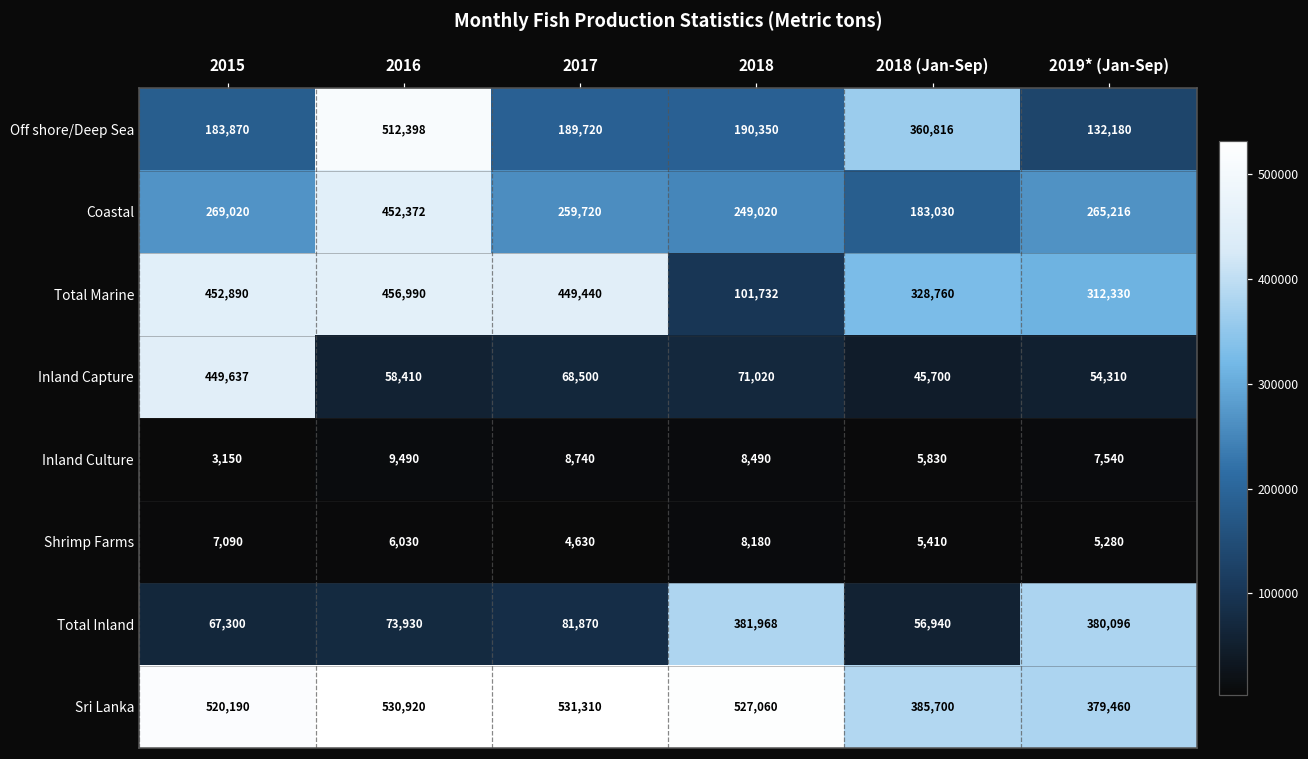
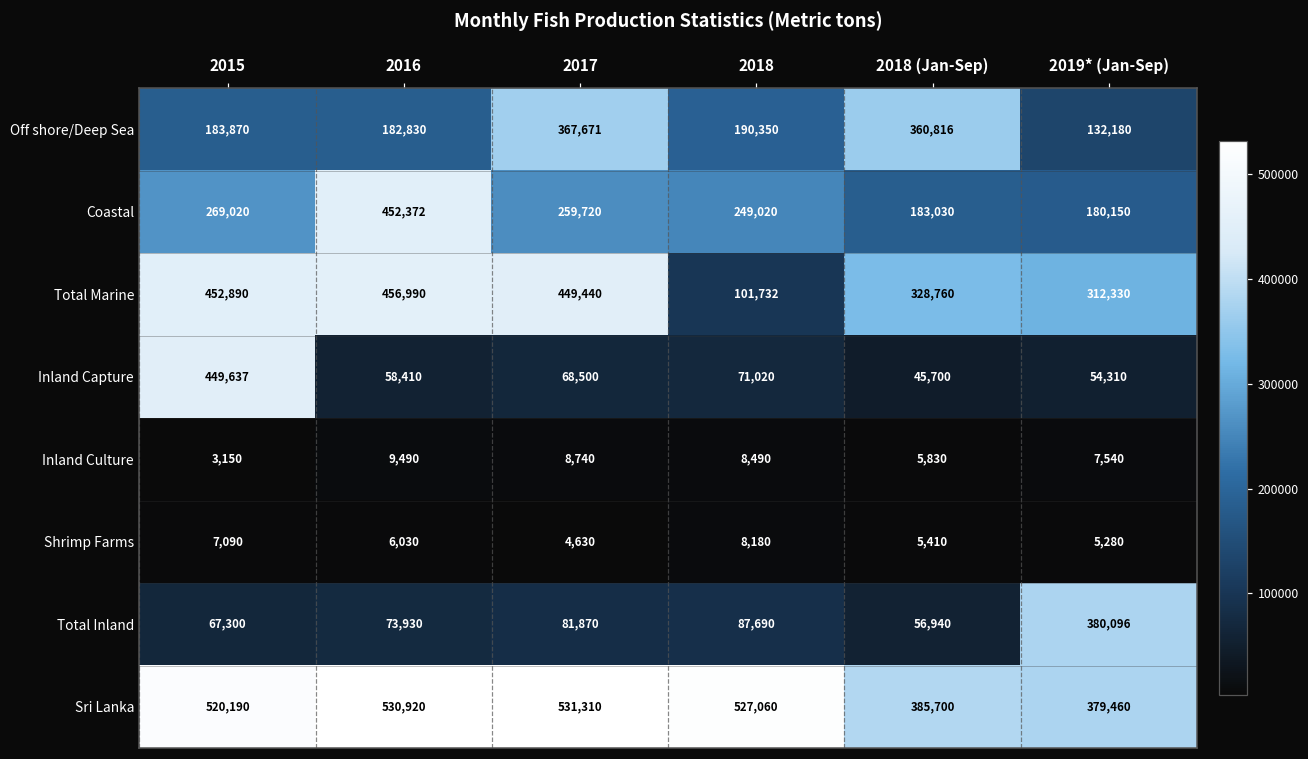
Off shore/Deep Sea, 2016: 512,398 -> 182,830
Off shore/Deep Sea, 2017: 189,720 -> 367,671
Coastal, 2019* (Jan-Sep): 265,216 -> 180,150
Total Inland, 2018: 381,968 -> 87,690
